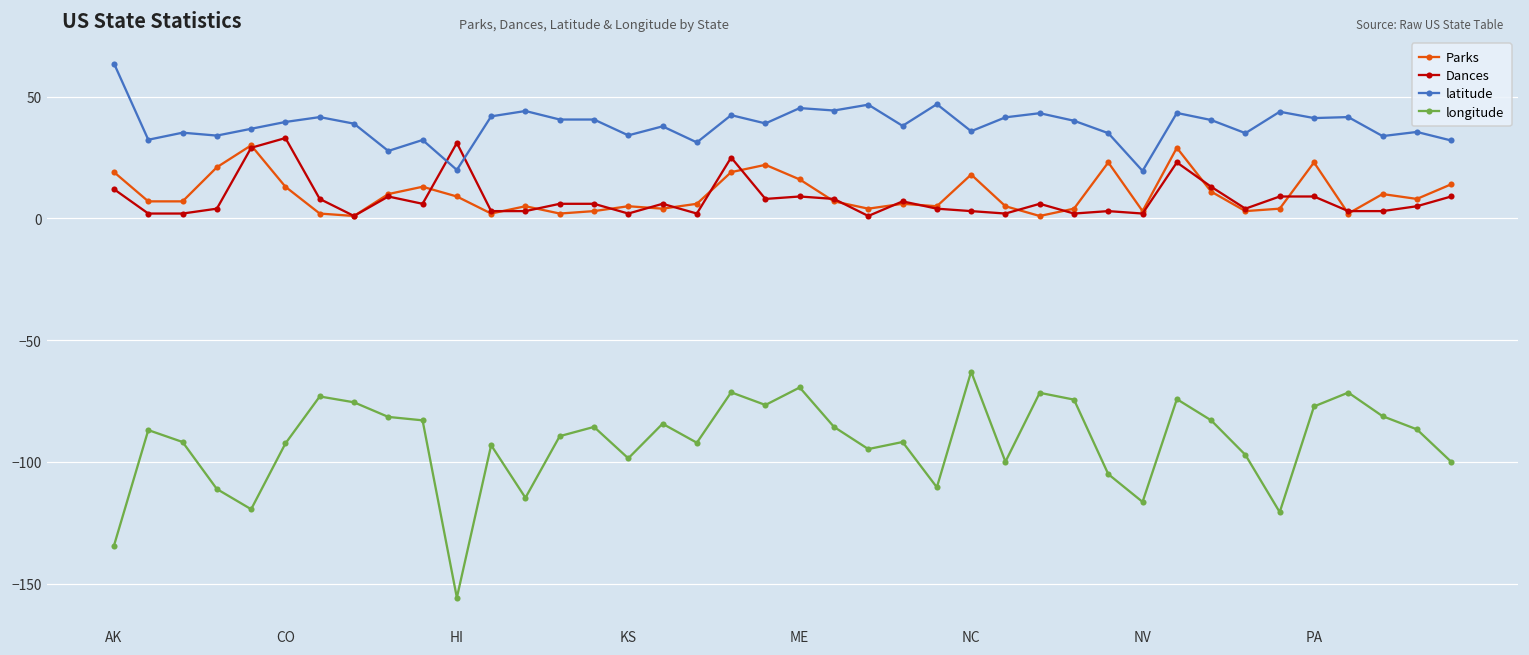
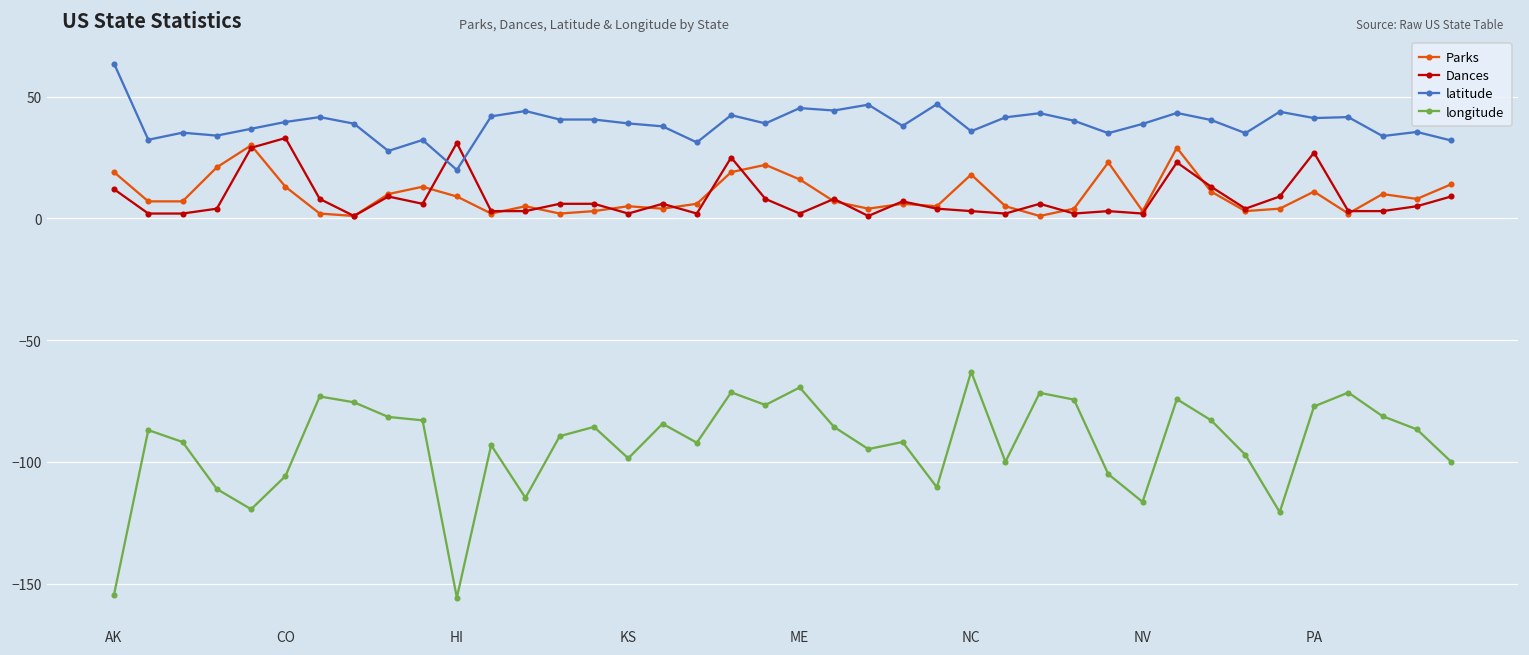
longitude, AK: -134 -> -155
longitude, CO: -92 -> -106
latitude, KS: 34 -> 39
Dances, ME: 9 -> 2
latitude, NV: 20 -> 39
Parks, PA: 23 -> 11
Dances, PA: 9 -> 27
